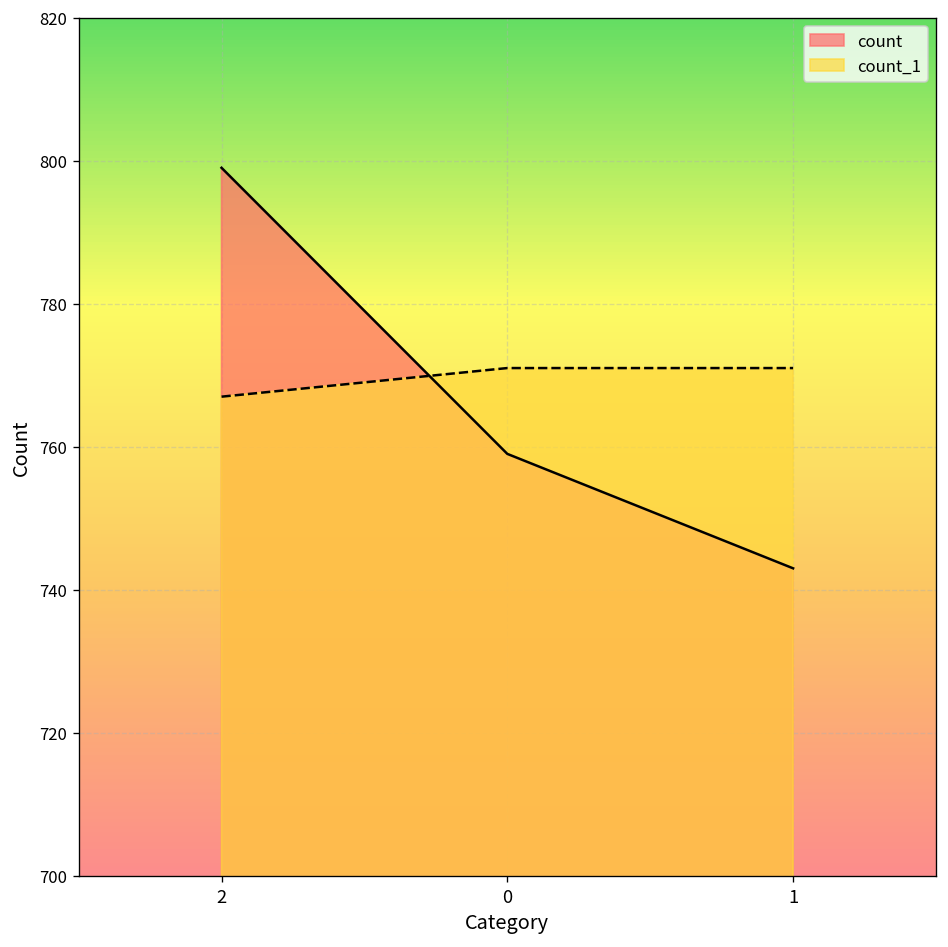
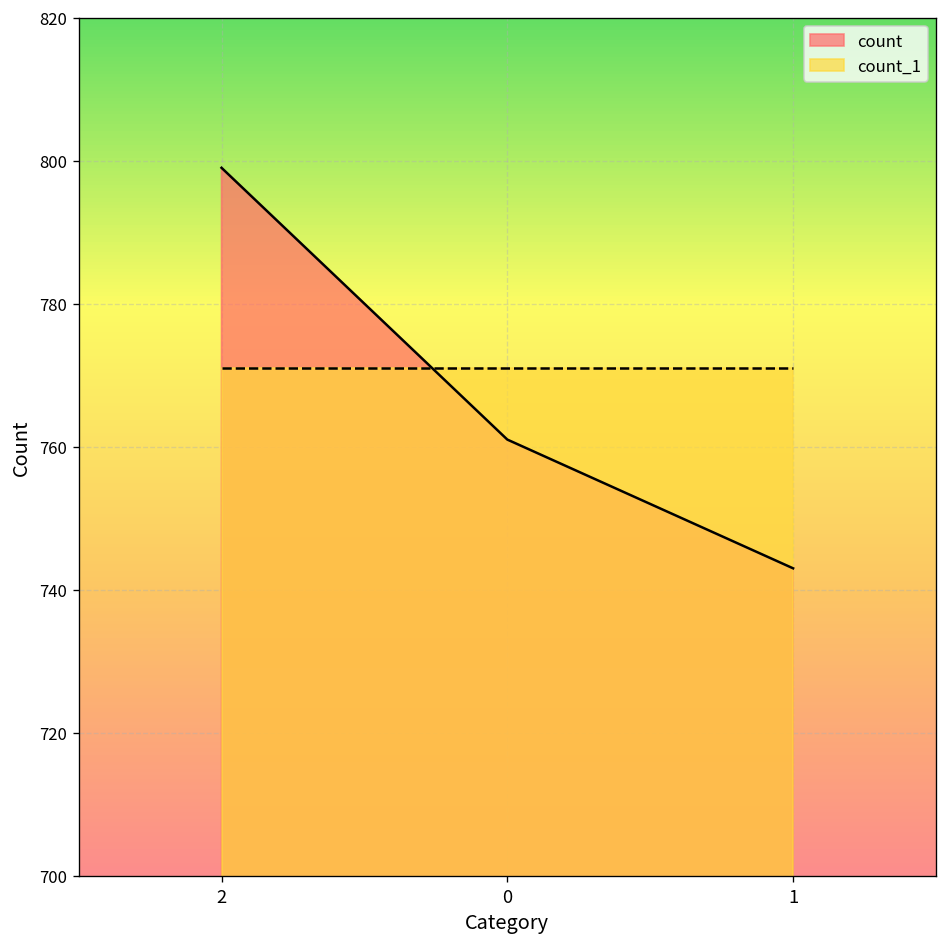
count_1, 2: 767 -> 771
count, 0: 759 -> 761
